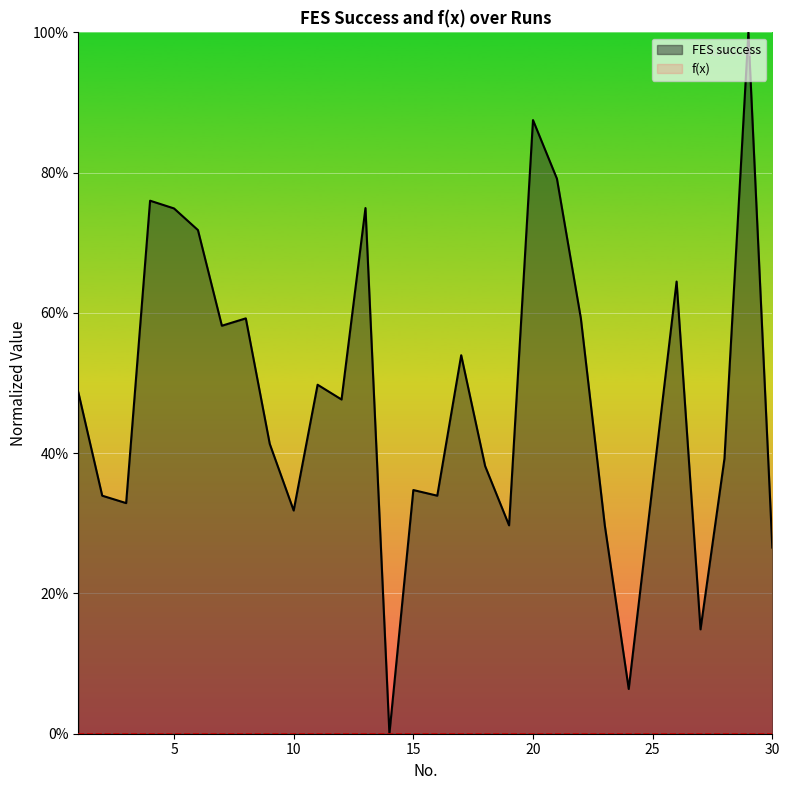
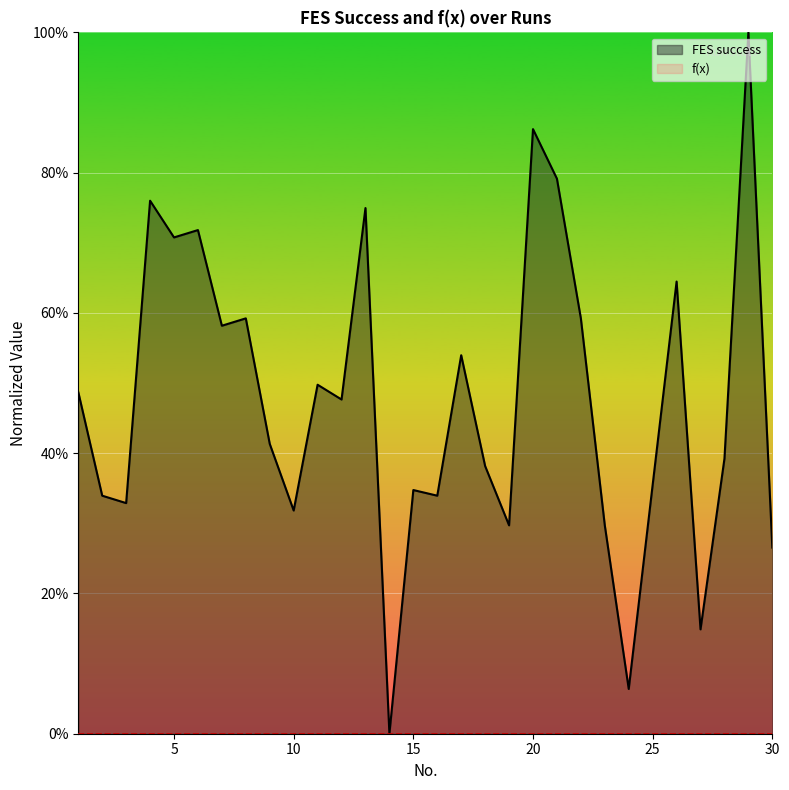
FES success, 5: 75% -> 71%
FES success, 20: 87% -> 86%
